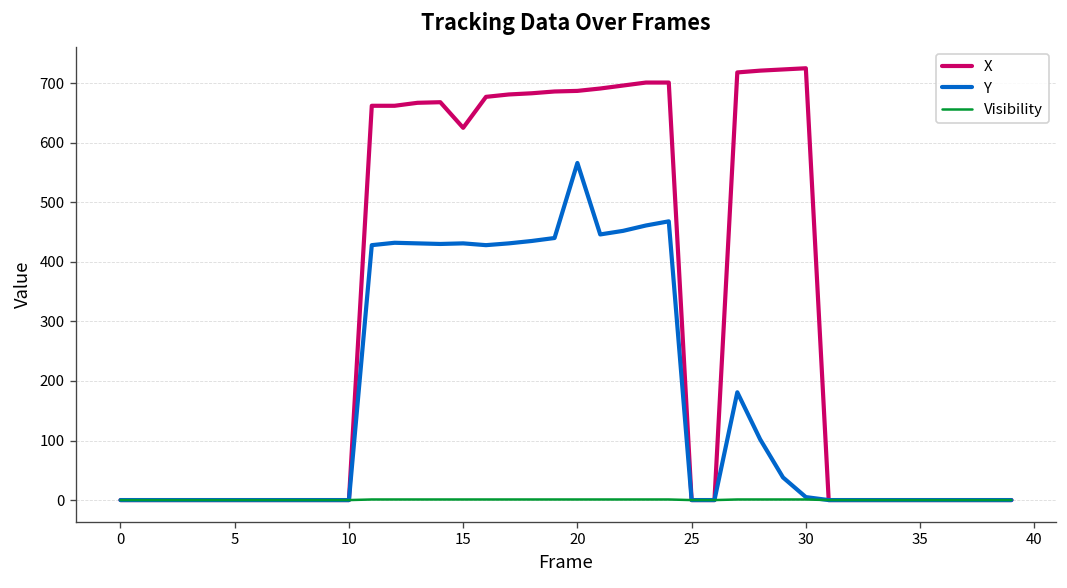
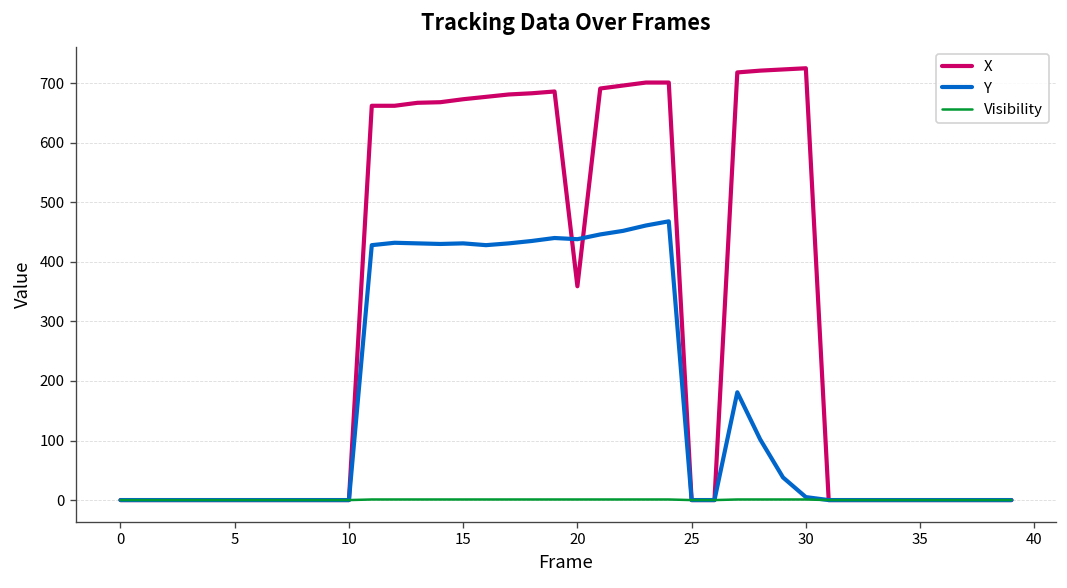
X, 15: 630 -> 670
X, 20: 690 -> 360
Y, 20: 570 -> 440
